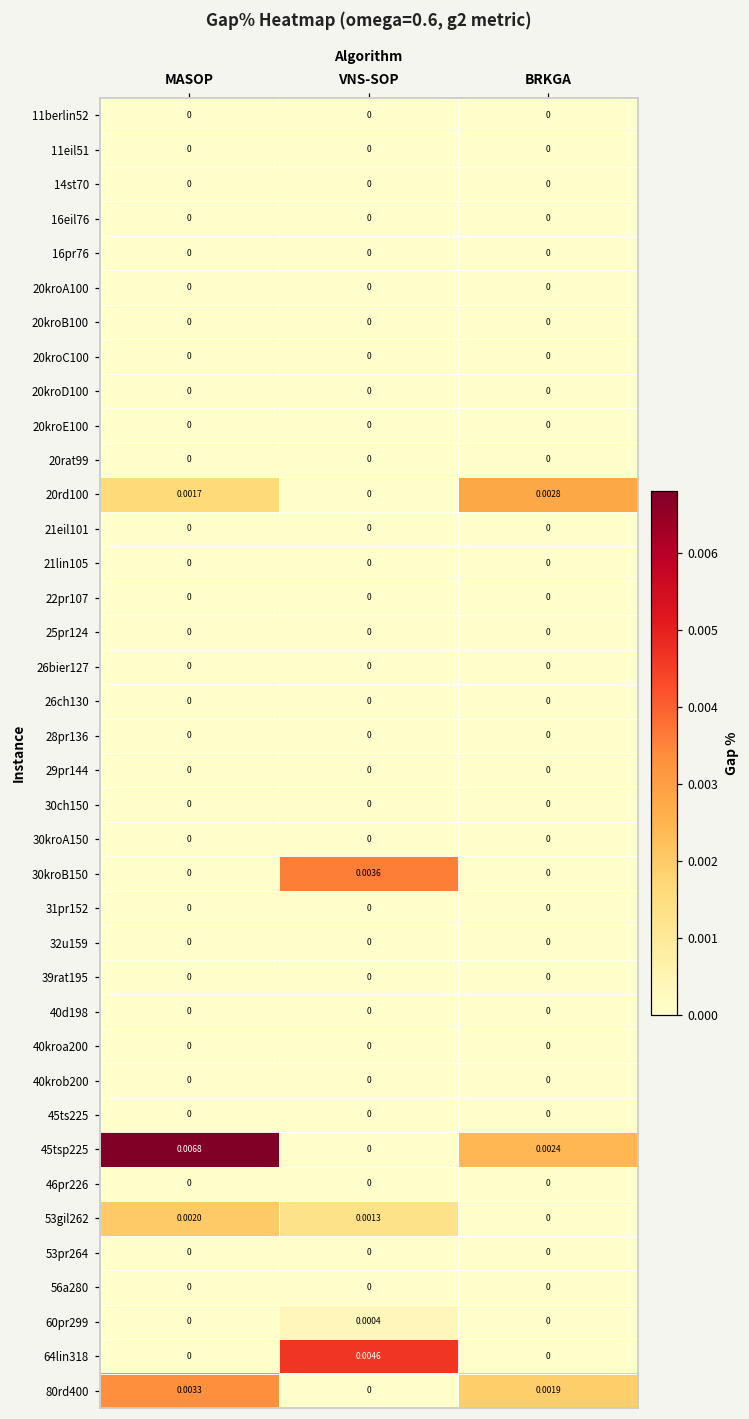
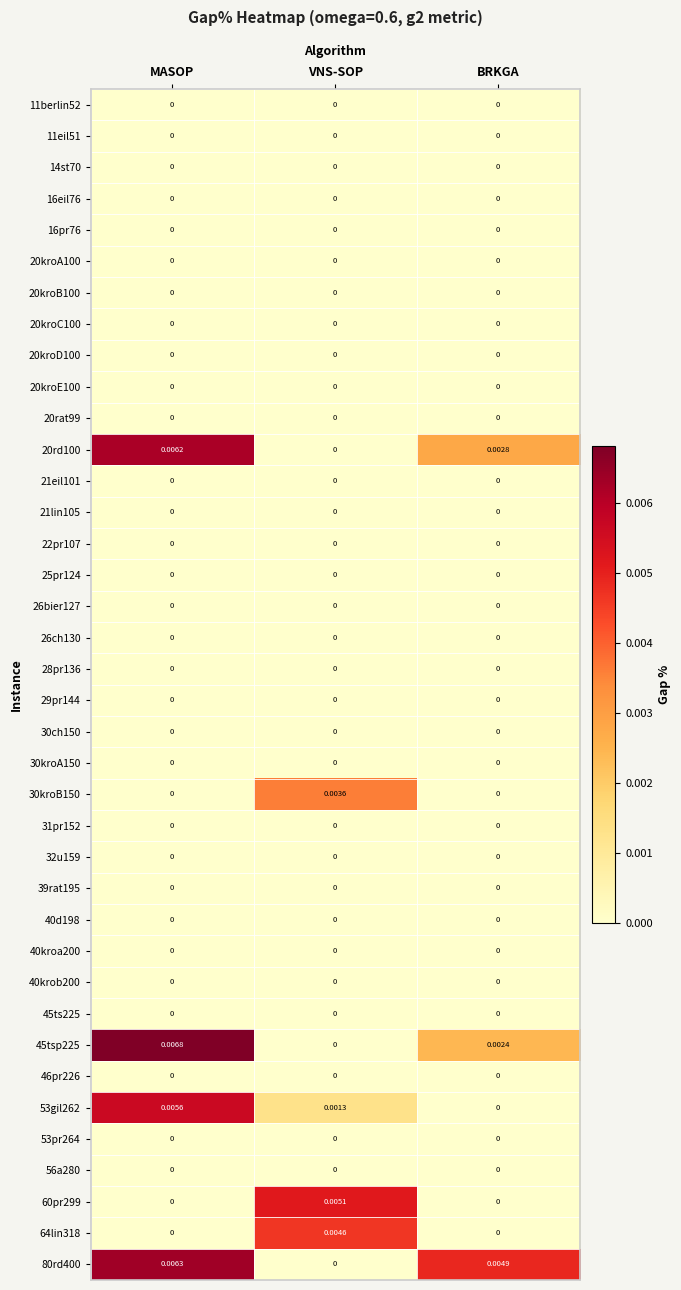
20rd100, MASOP: 0.0017 -> 0.0062
53gil262, MASOP: 0.0020 -> 0.0056
60pr299, VNS-SOP: 0.0004 -> 0.0051
80rd400, MASOP: 0.0033 -> 0.0063
80rd400, BRKGA: 0.0019 -> 0.0049
